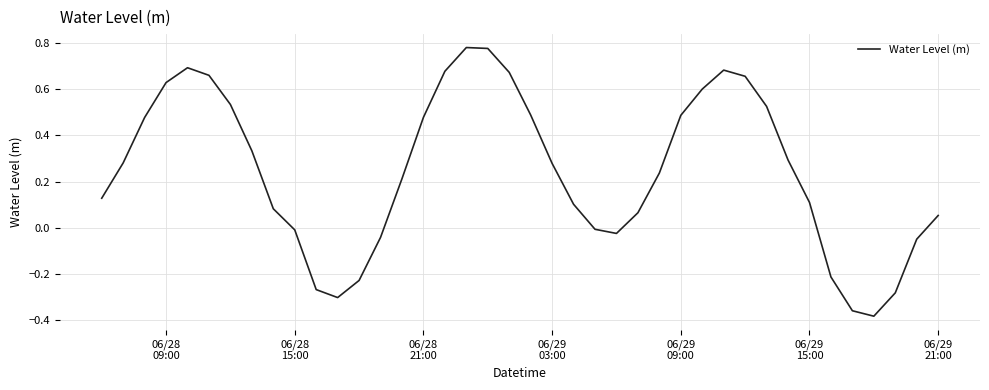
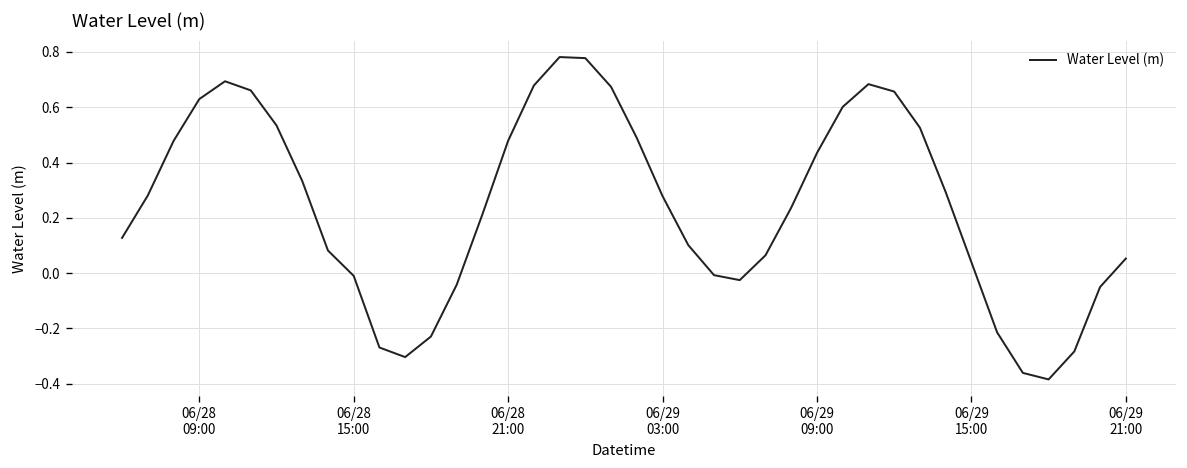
06/29 09:00: 0.49 -> 0.43
06/29 15:00: 0.11 -> 0.04
